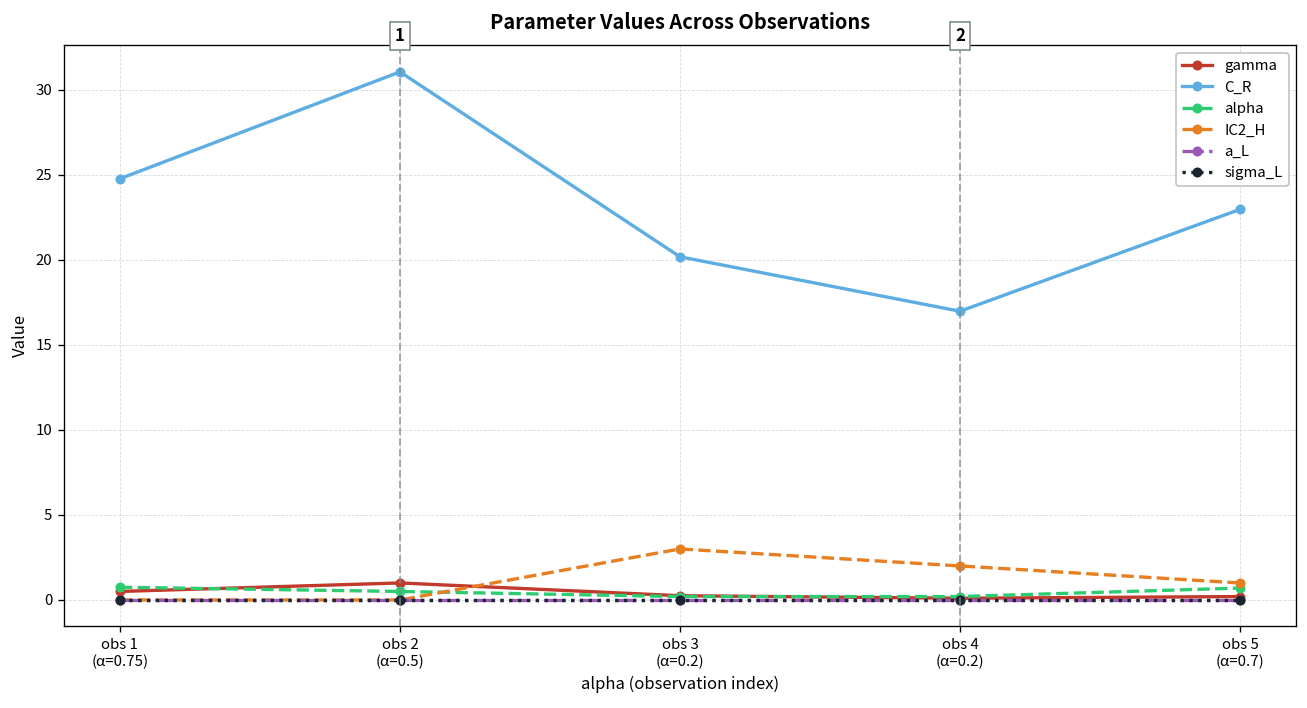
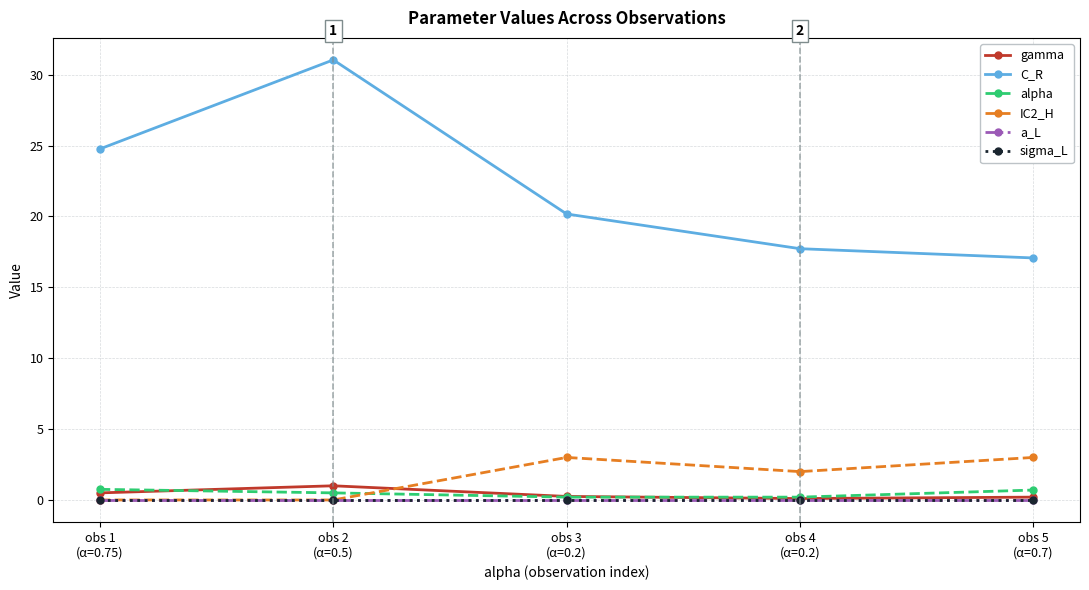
C_R, obs 4 (α=0.2): 17.0 -> 17.7
C_R, obs 5 (α=0.7): 23.0 -> 17.1
IC2_H, obs 5 (α=0.7): 1 -> 3
